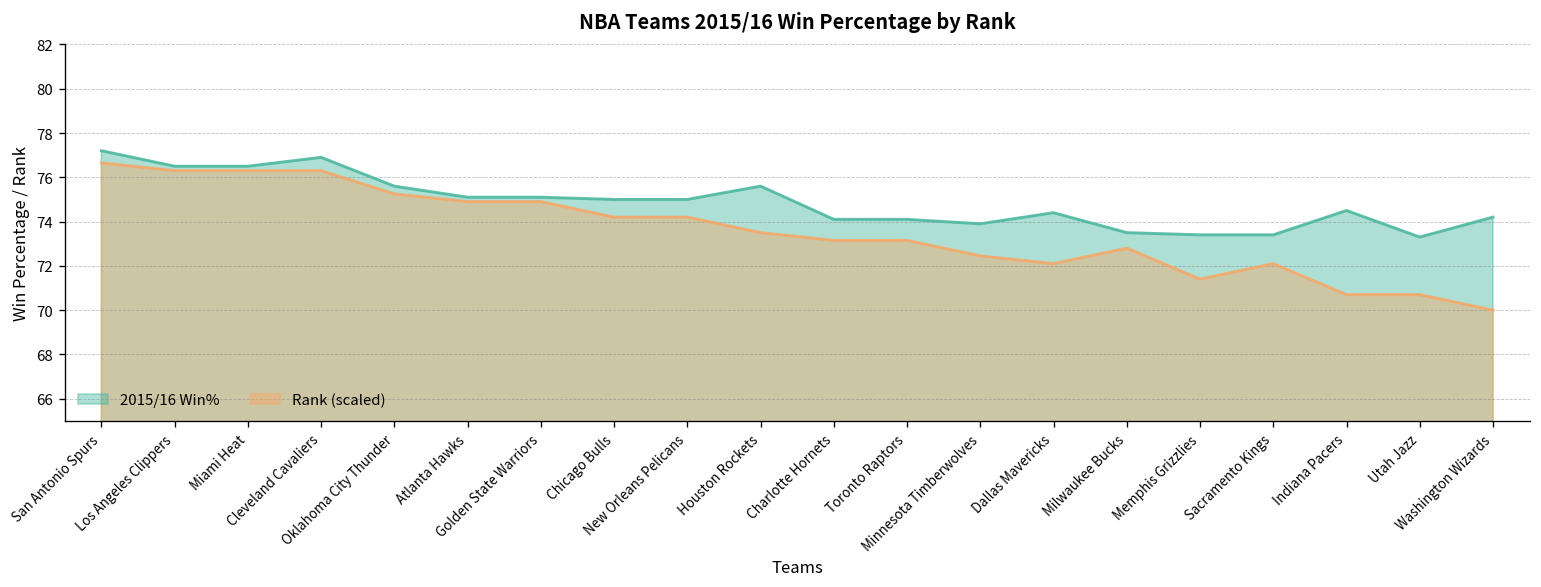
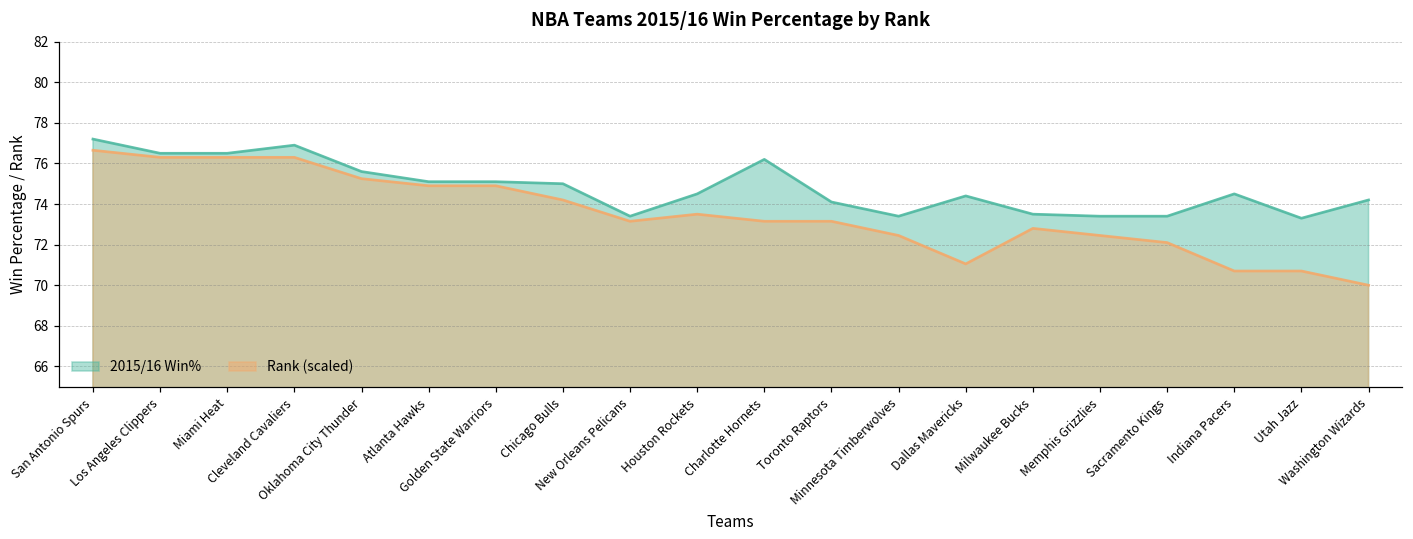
2015/16 Win%, New Orleans Pelicans: 75.0 -> 73.4
Rank (scaled), New Orleans Pelicans: 74.2 -> 73.2
2015/16 Win%, Houston Rockets: 75.6 -> 74.5
2015/16 Win%, Charlotte Hornets: 74.1 -> 76.2
2015/16 Win%, Minnesota Timberwolves: 73.9 -> 73.4
Rank (scaled), Dallas Mavericks: 72.1 -> 71.1
Rank (scaled), Memphis Grizzlies: 71.4 -> 72.5
